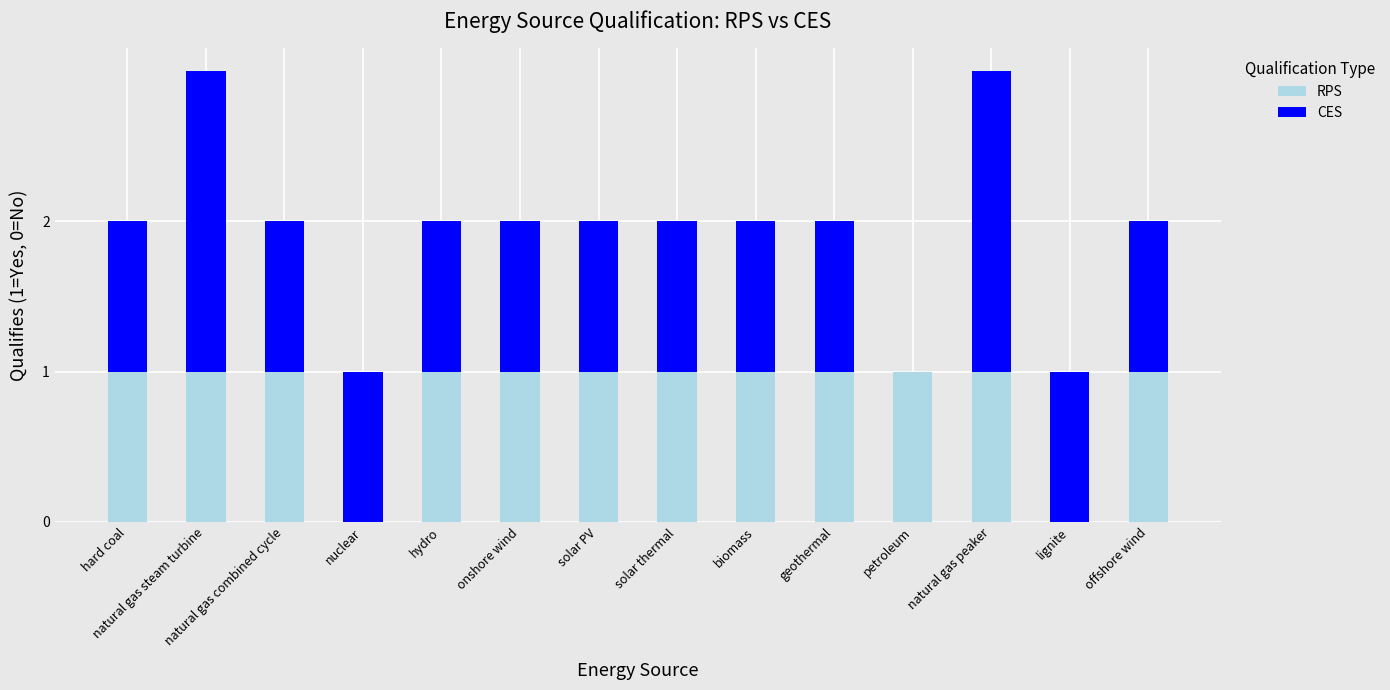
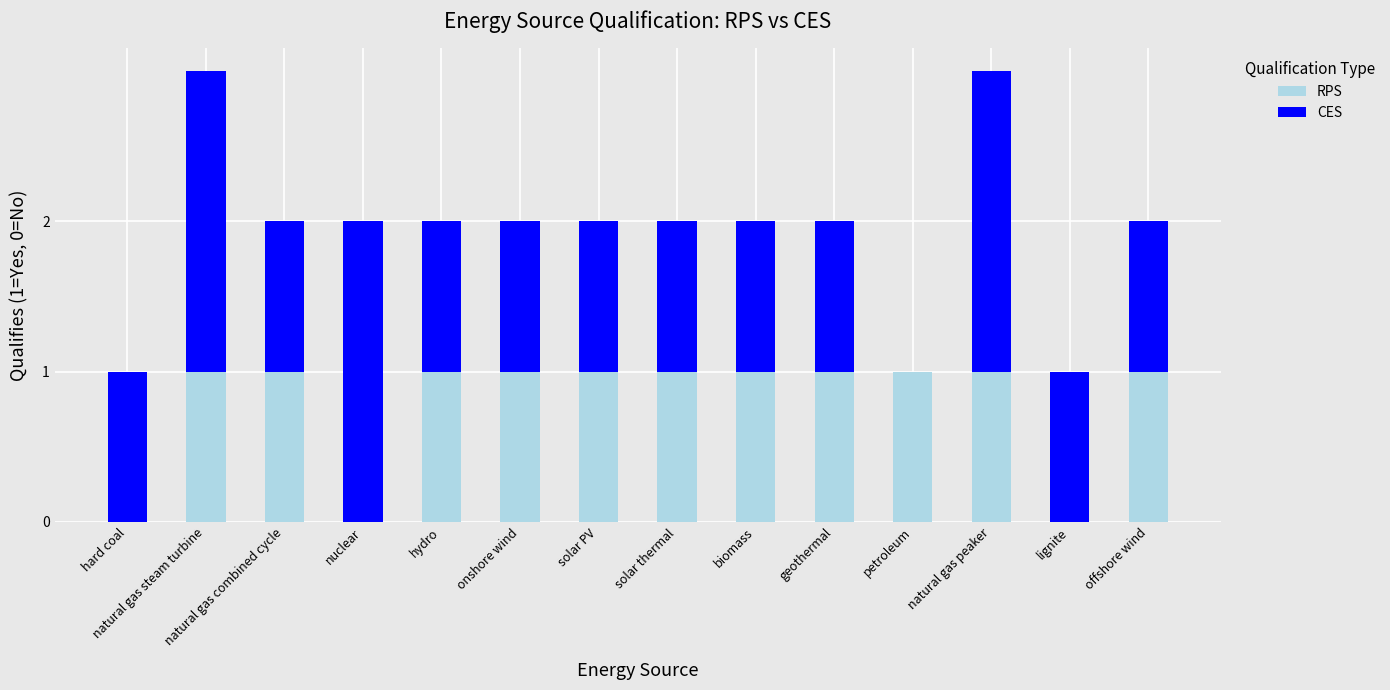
RPS, hard coal: 1 -> 0
CES, nuclear: 1 -> 2
